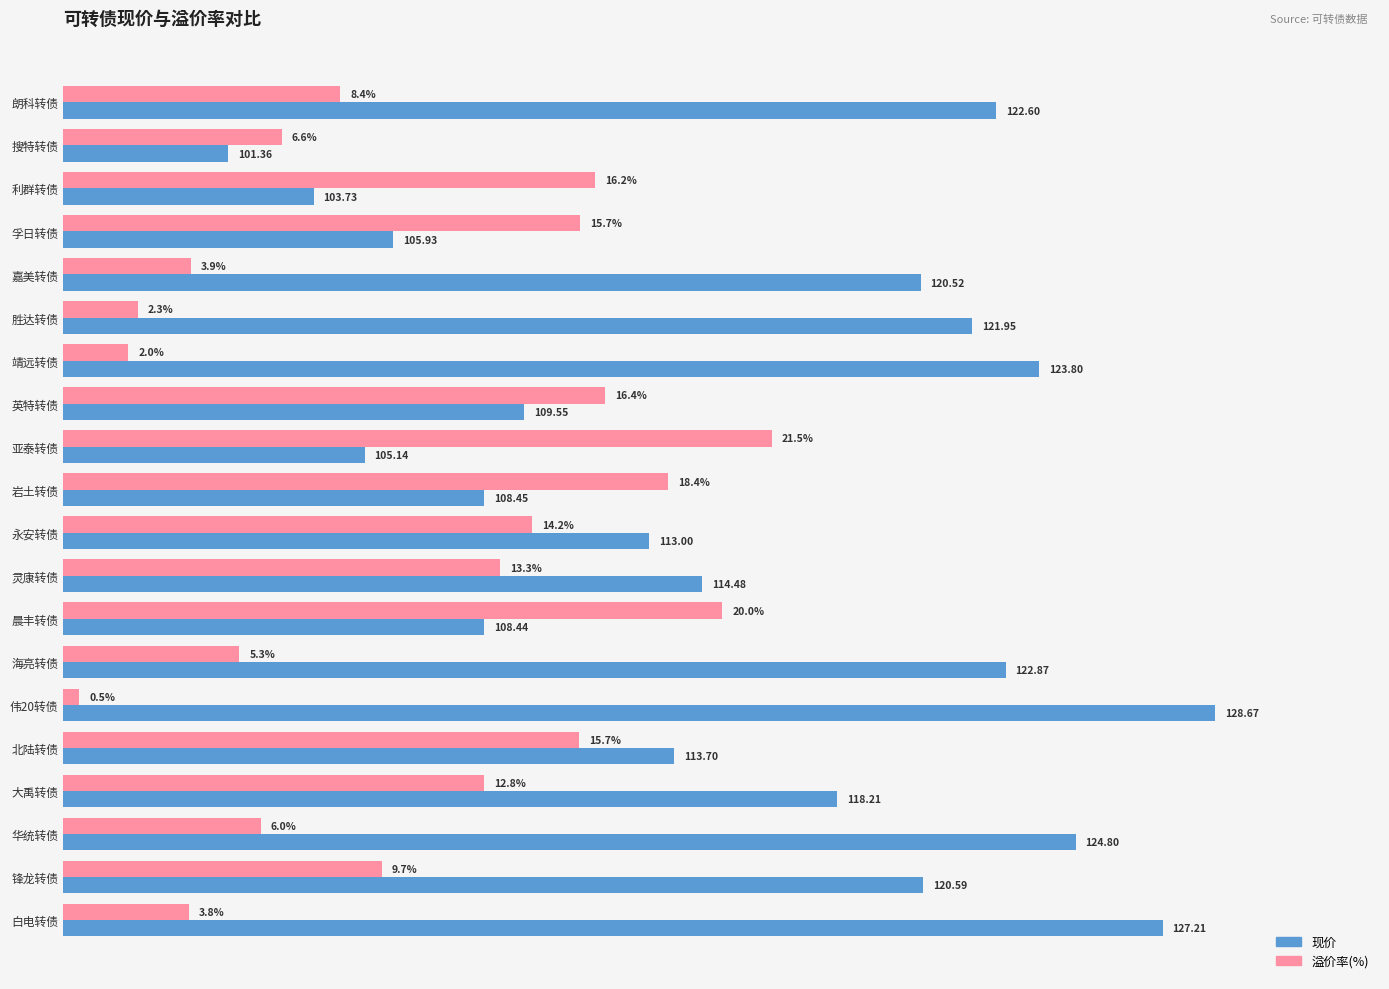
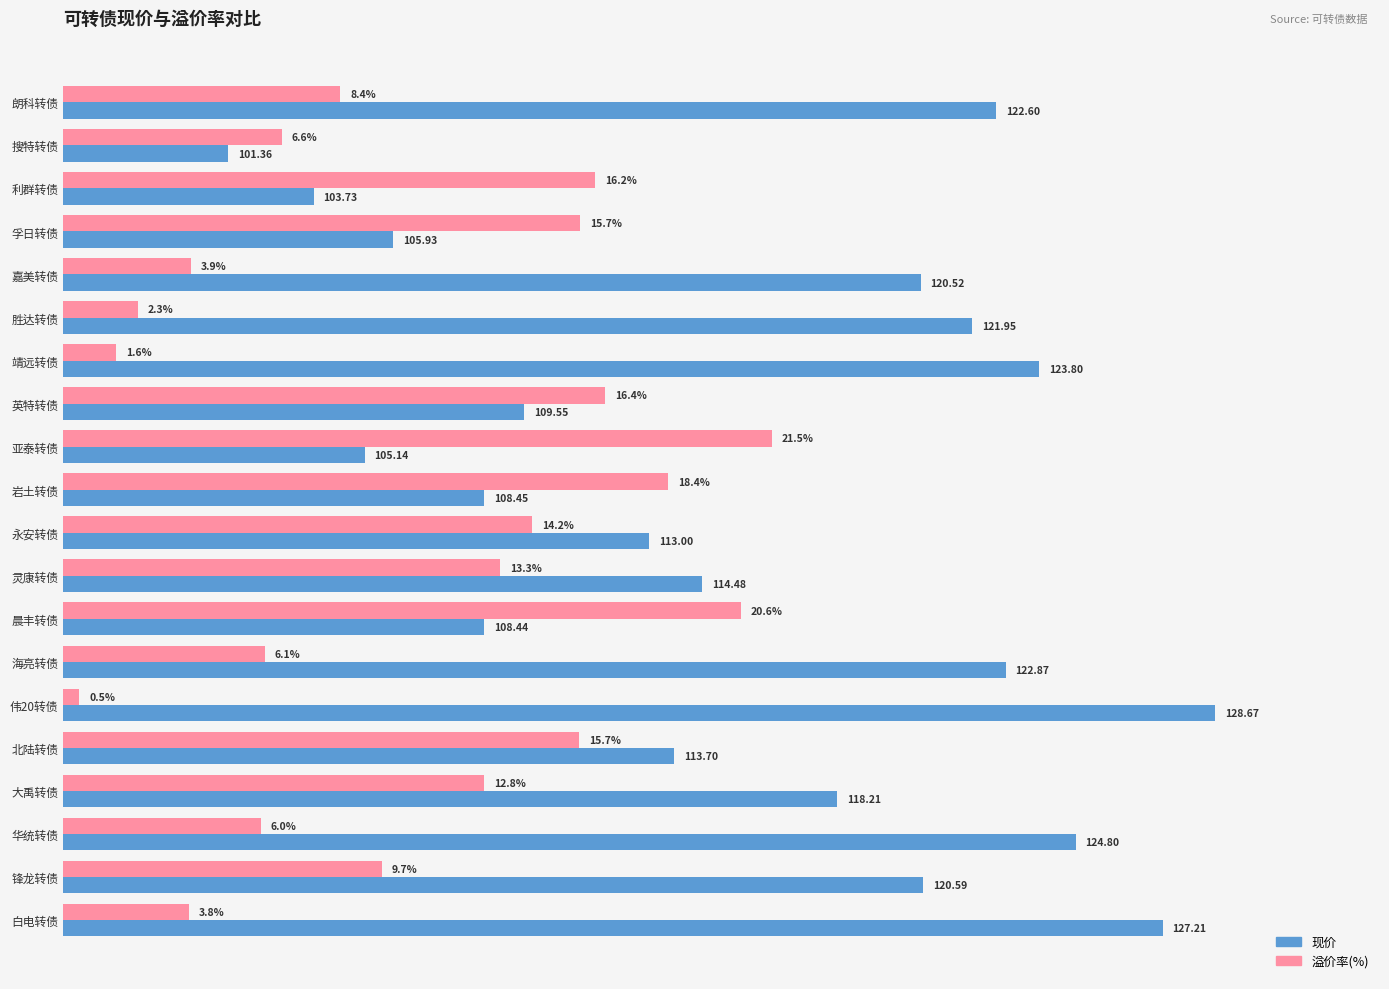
溢价率(%), 靖远转债: 2.0% -> 1.6%
溢价率(%), 晨丰转债: 20.0% -> 20.6%
溢价率(%), 海亮转债: 5.3% -> 6.1%
